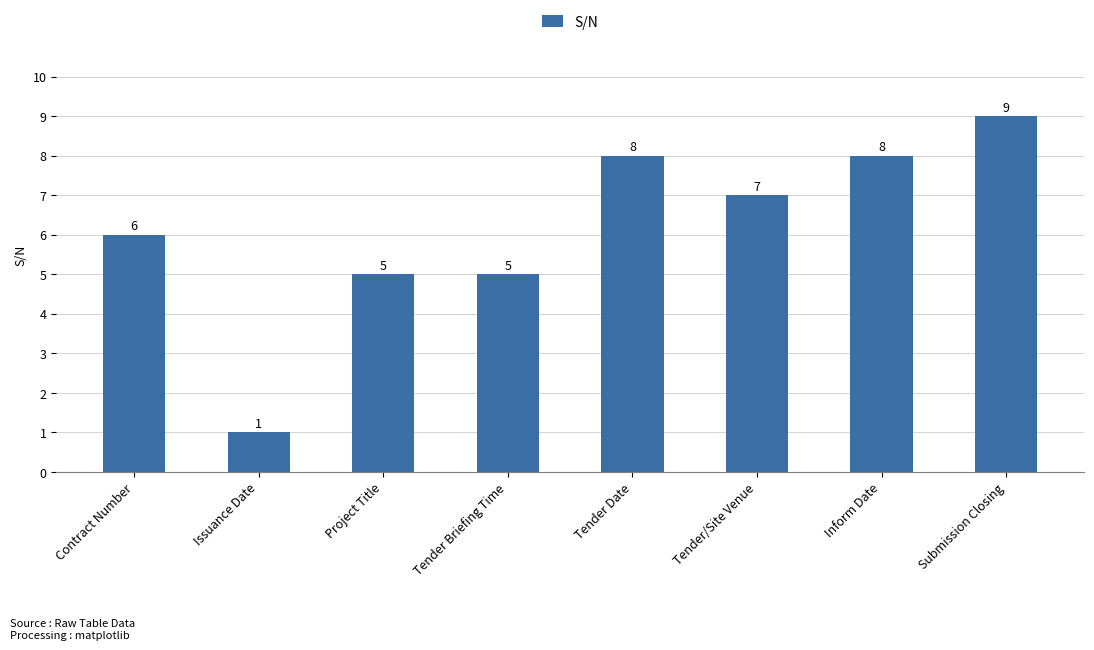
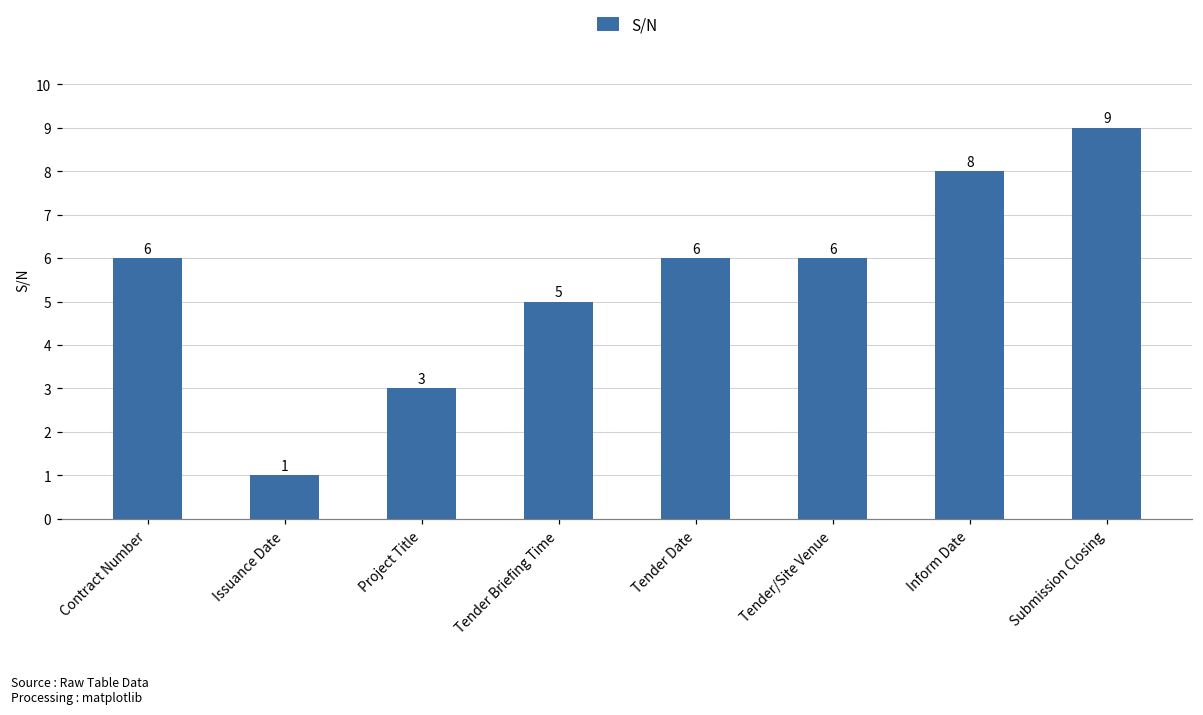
Project Title: 5 -> 3
Tender Date: 8 -> 6
Tender/Site Venue: 7 -> 6
